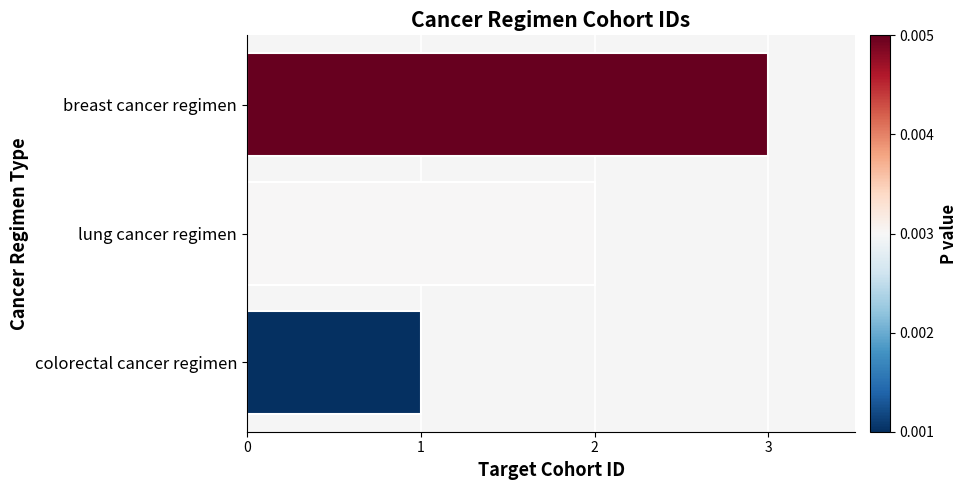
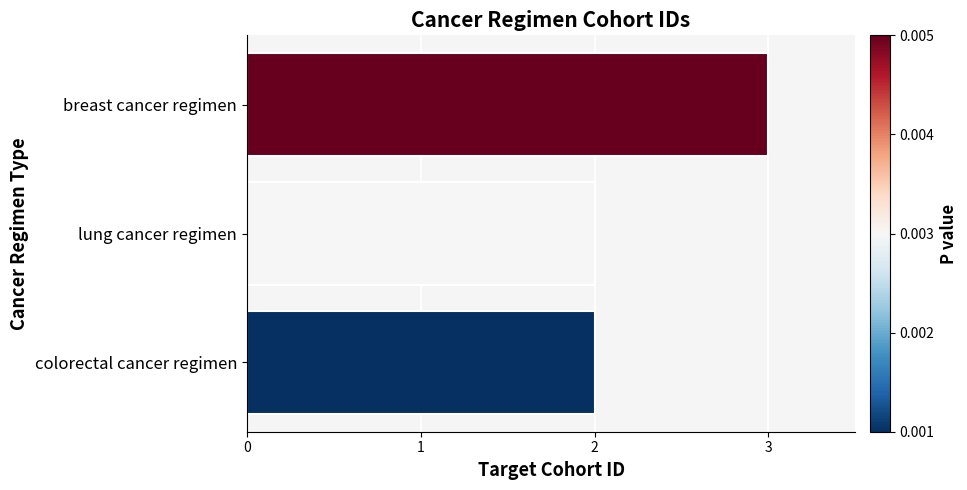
colorectal cancer regimen: 1 -> 2
